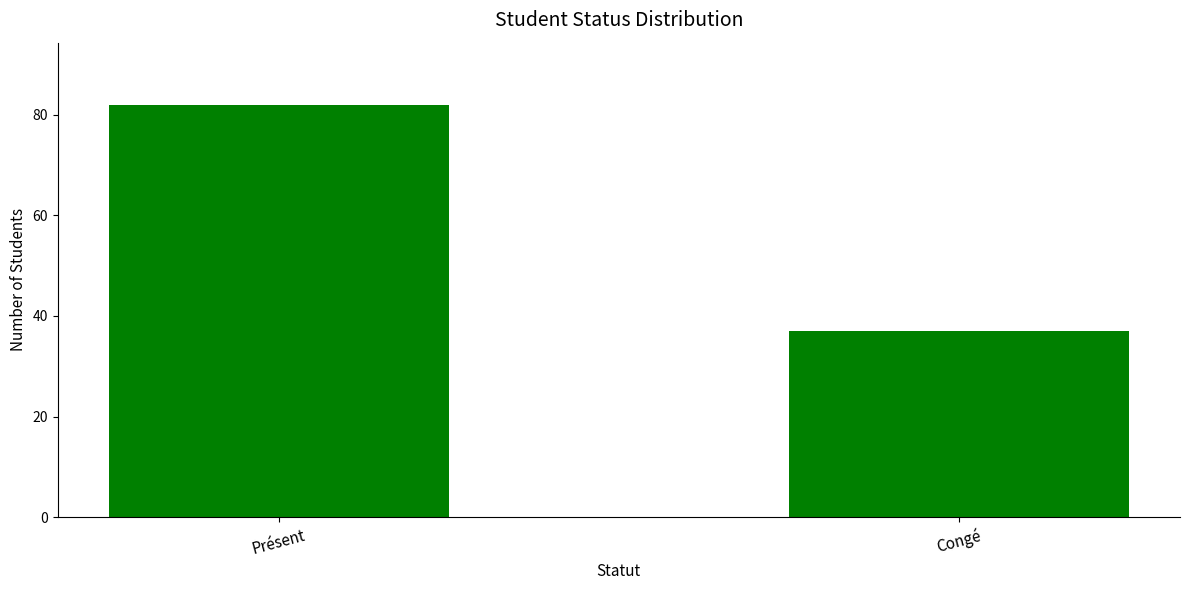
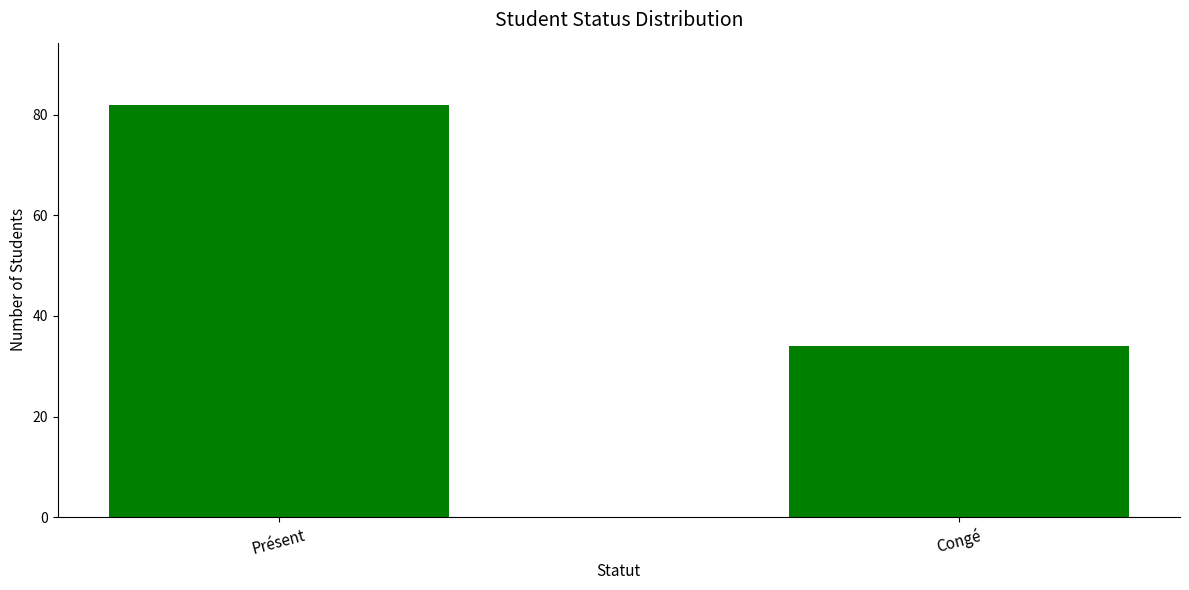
Congé: 37 -> 34
